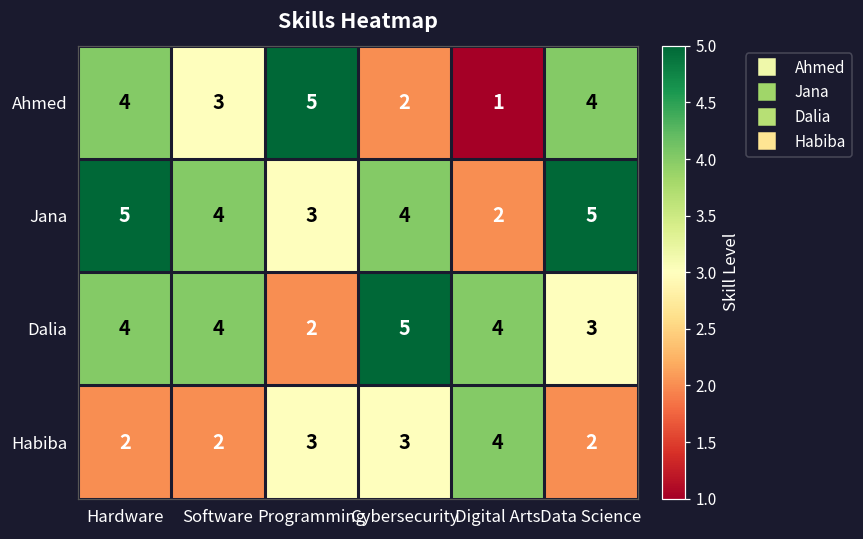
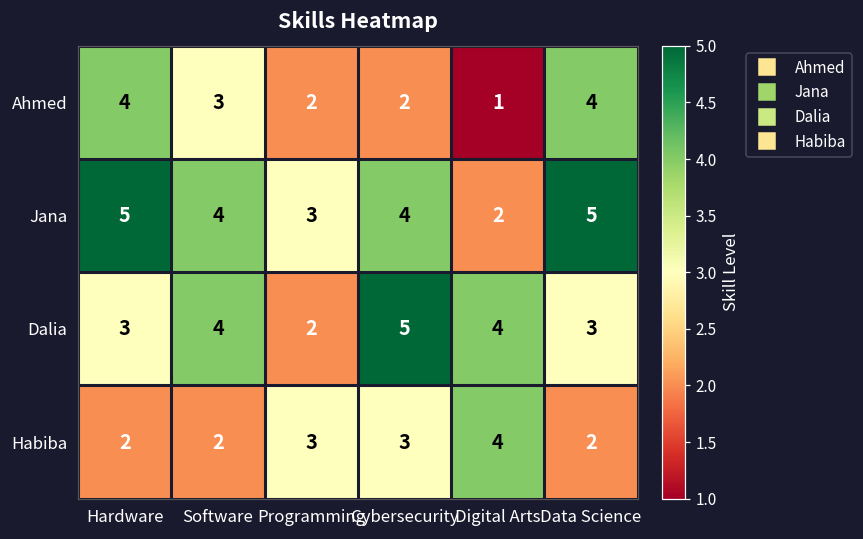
Ahmed, Programming: 5 -> 2
Dalia, Hardware: 4 -> 3
